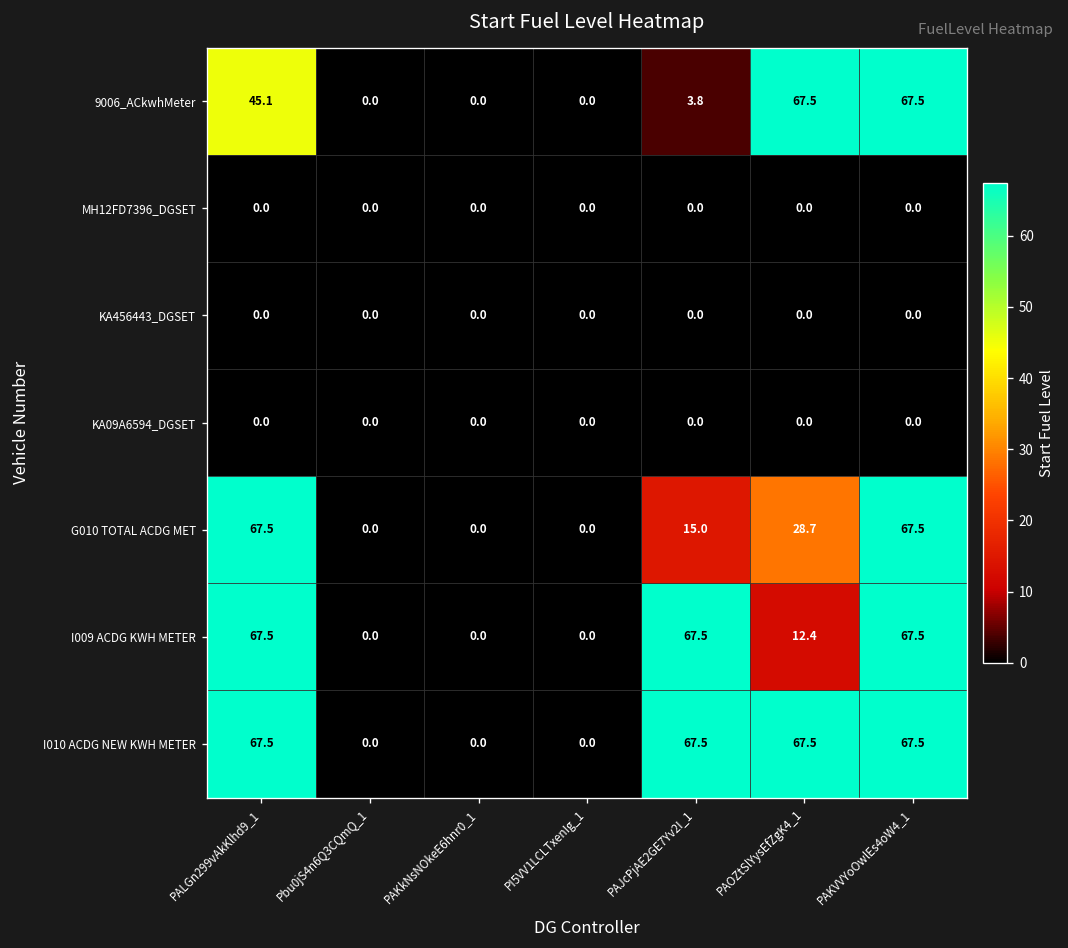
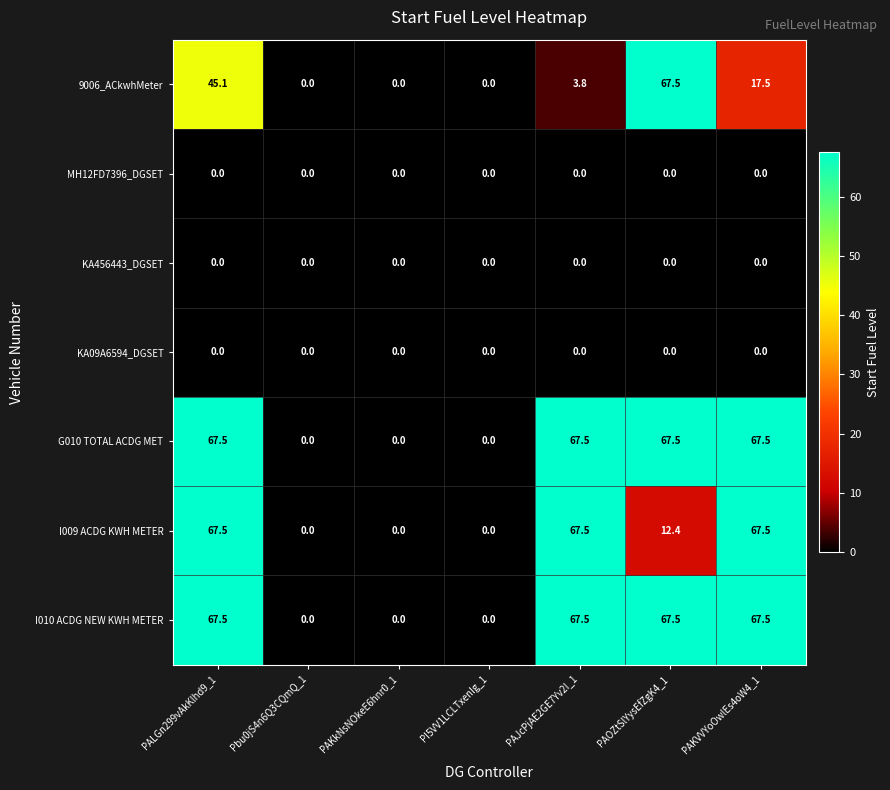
9006_ACkwhMeter, PAKVVYoOwlEs4oW4_1: 67.5 -> 17.5
G010 TOTAL ACDG MET, PAJcPjAE2GE7Yv2I_1: 15.0 -> 67.5
G010 TOTAL ACDG MET, PAOZtSlYysEfZgK4_1: 28.7 -> 67.5
